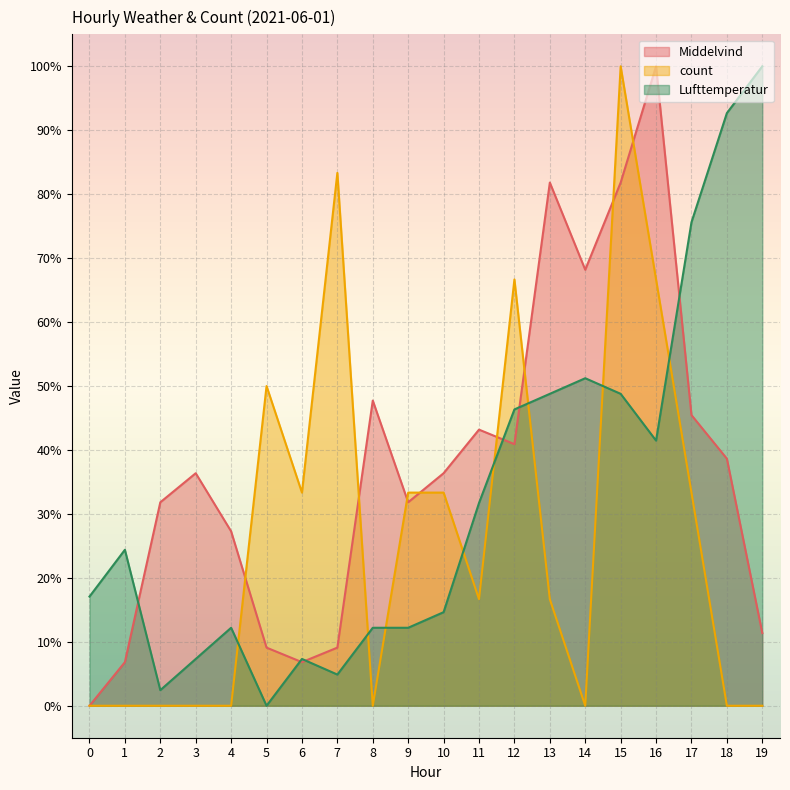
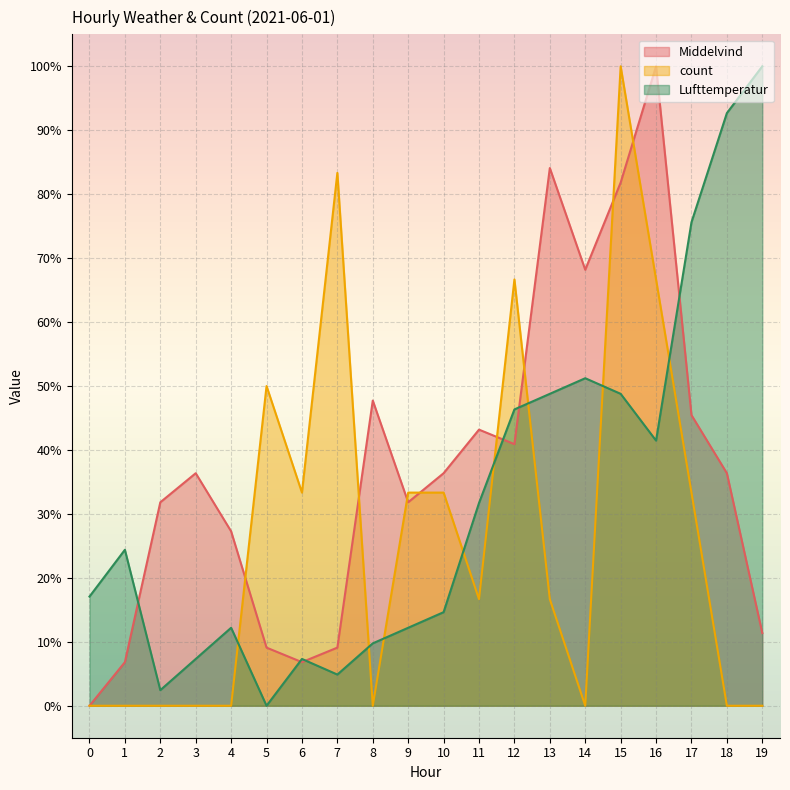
Lufttemperatur, 8: 12% -> 10%
Middelvind, 13: 82% -> 84%
Middelvind, 18: 39% -> 36%
